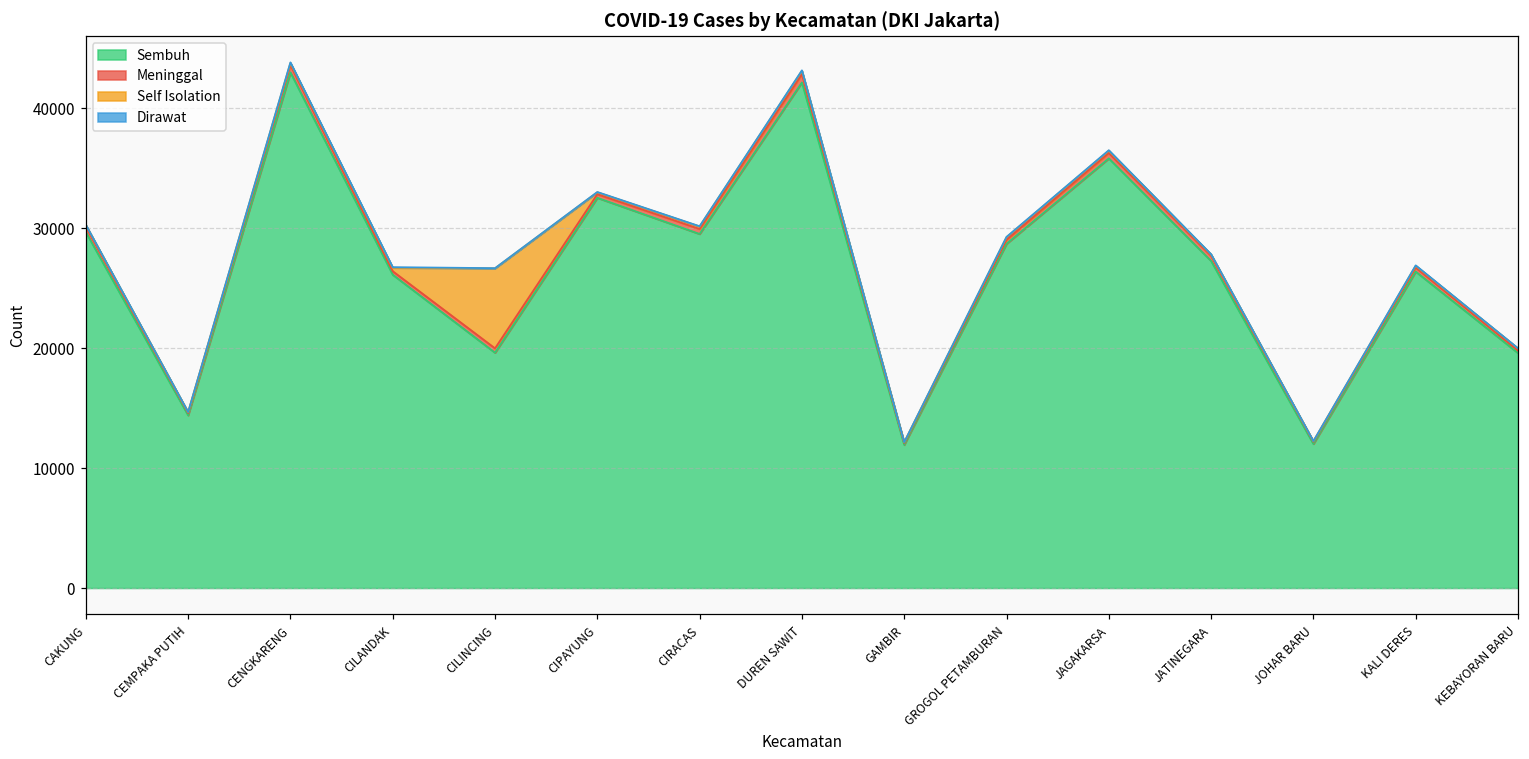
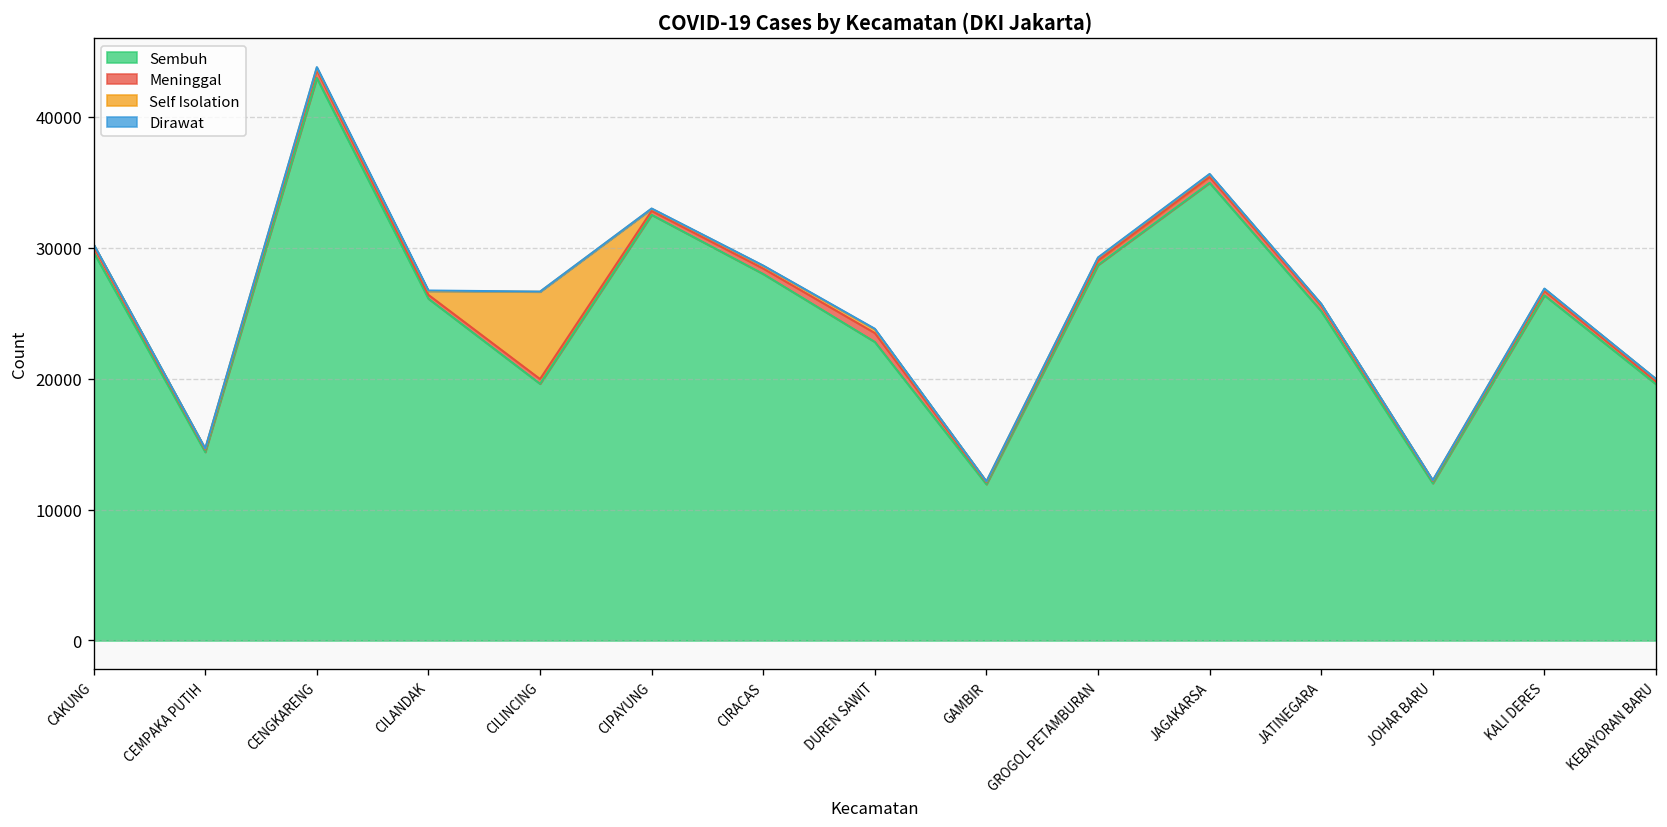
Sembuh, CIRACAS: 29500 -> 28000
Sembuh, DUREN SAWIT: 42100 -> 22800
Sembuh, JAGAKARSA: 35800 -> 35000
Sembuh, JATINEGARA: 27300 -> 25200
